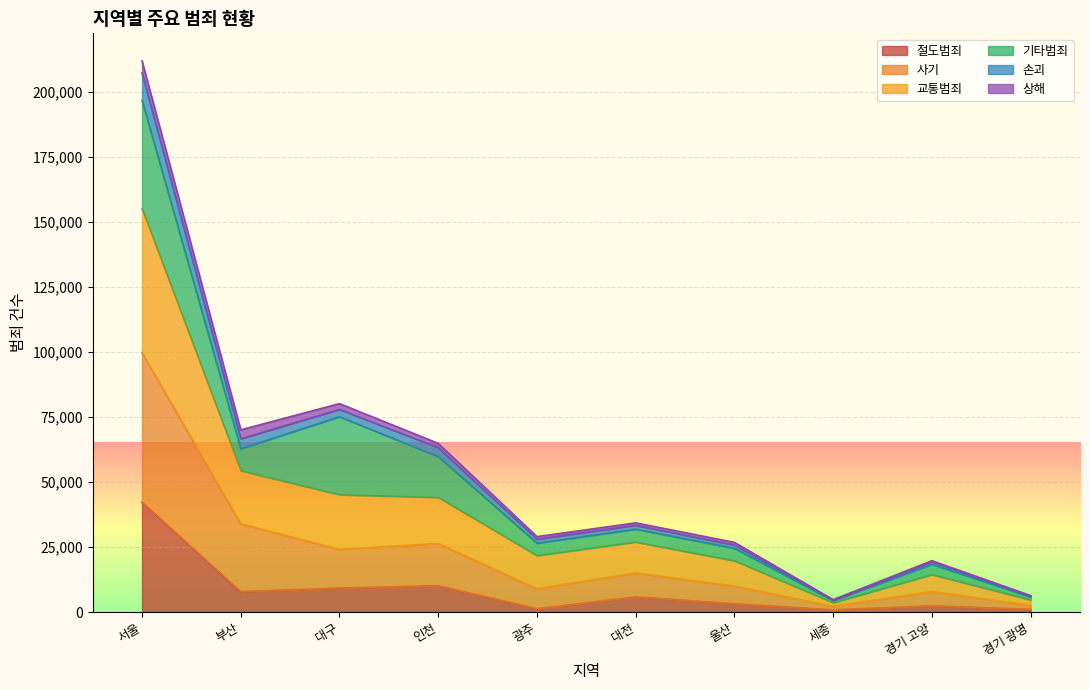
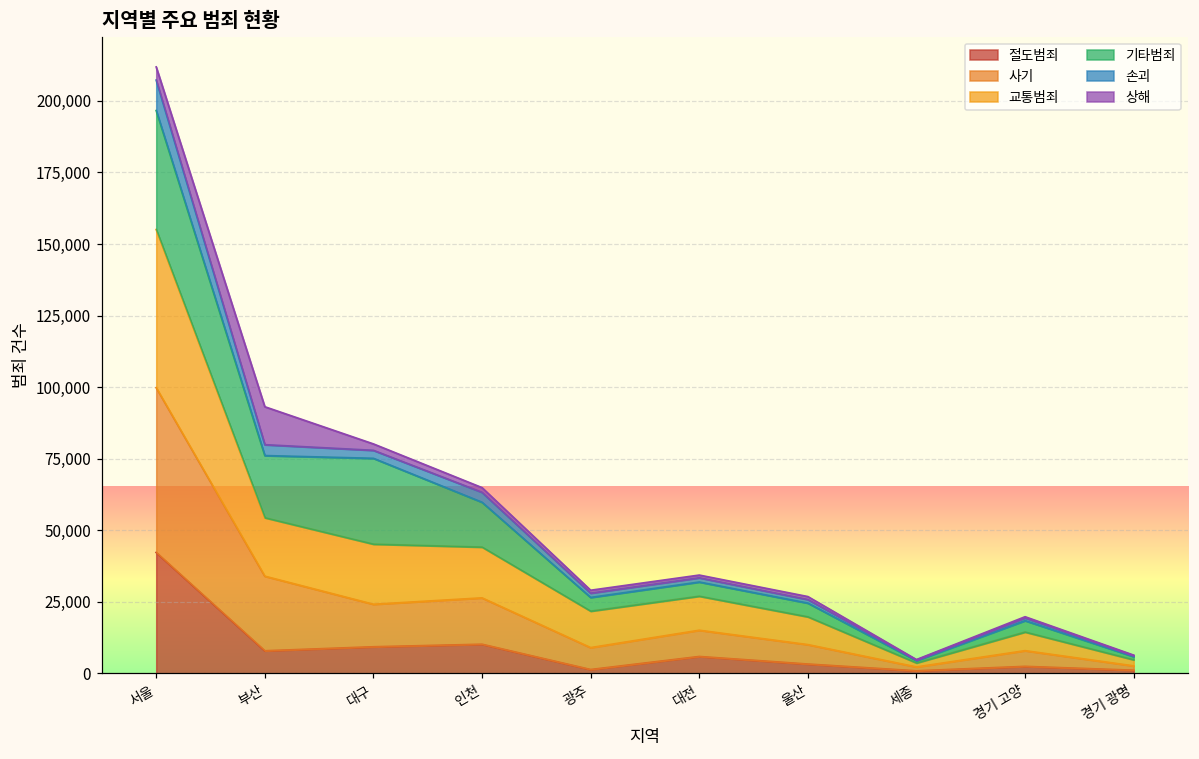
기타범죄, 부산: 8,000 -> 22,000
상해, 부산: 3,000 -> 13,000
